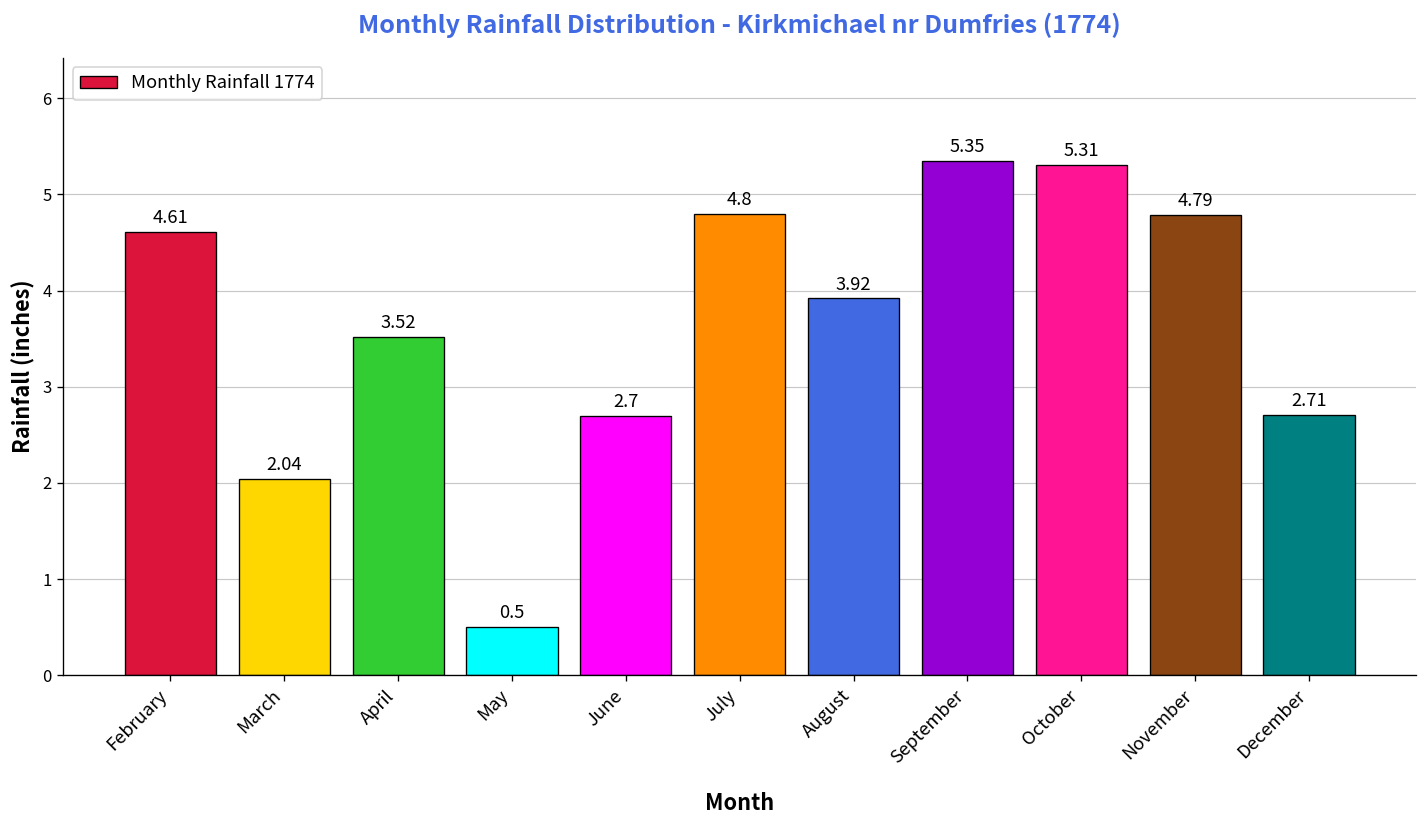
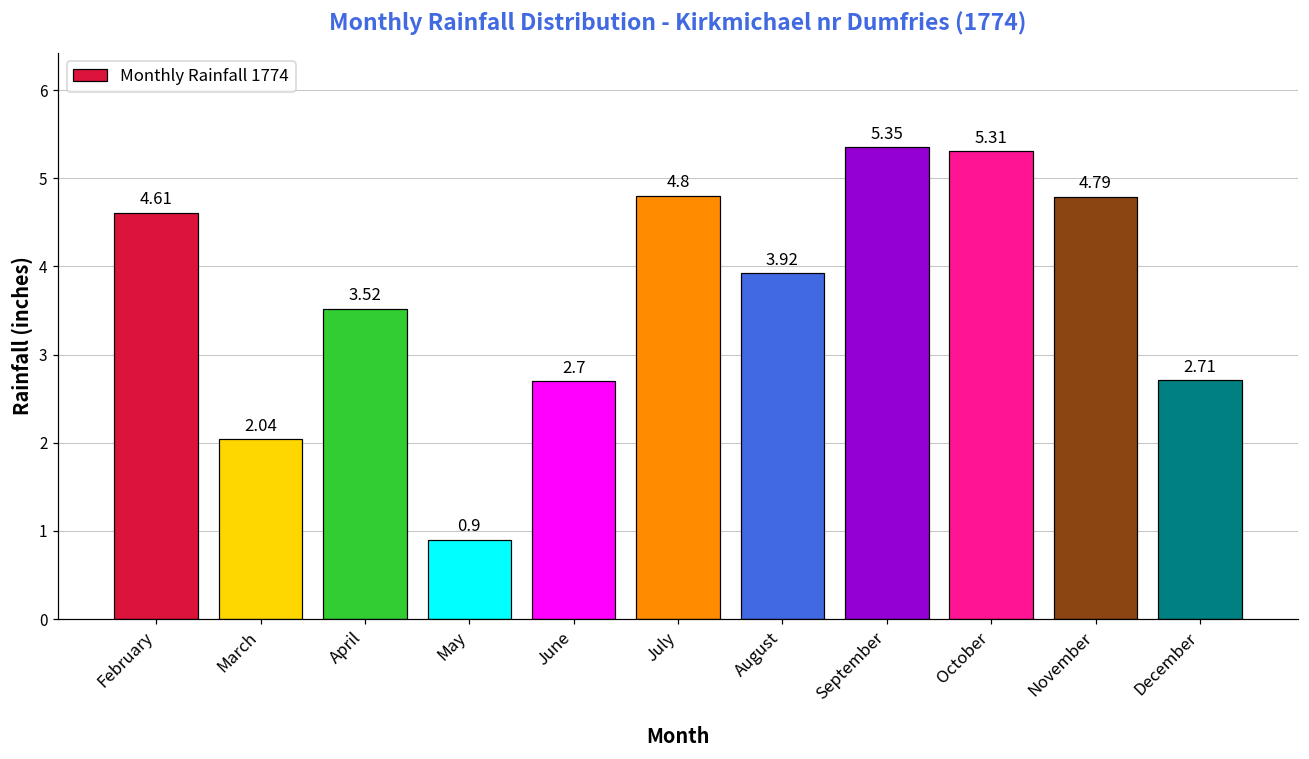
May: 0.5 -> 0.9
